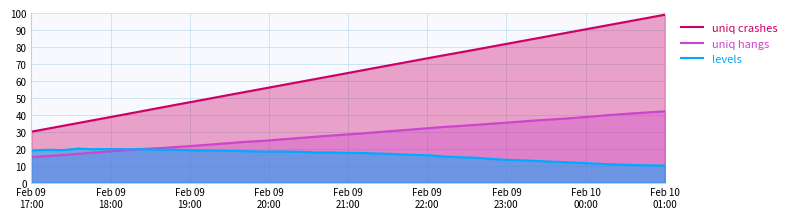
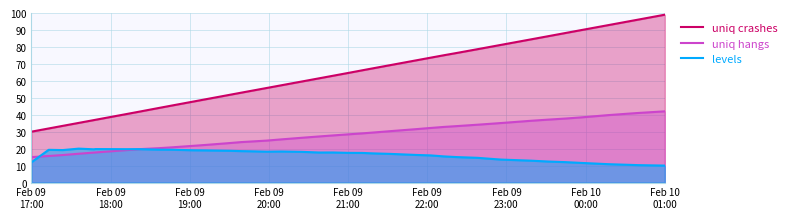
levels, Feb 09 17:00: 19 -> 12
